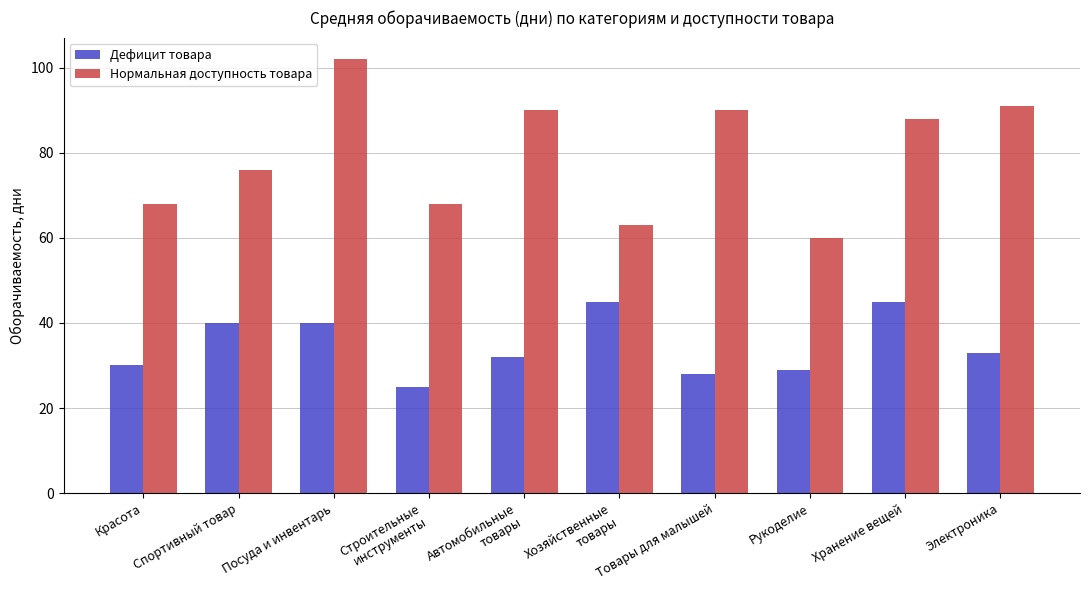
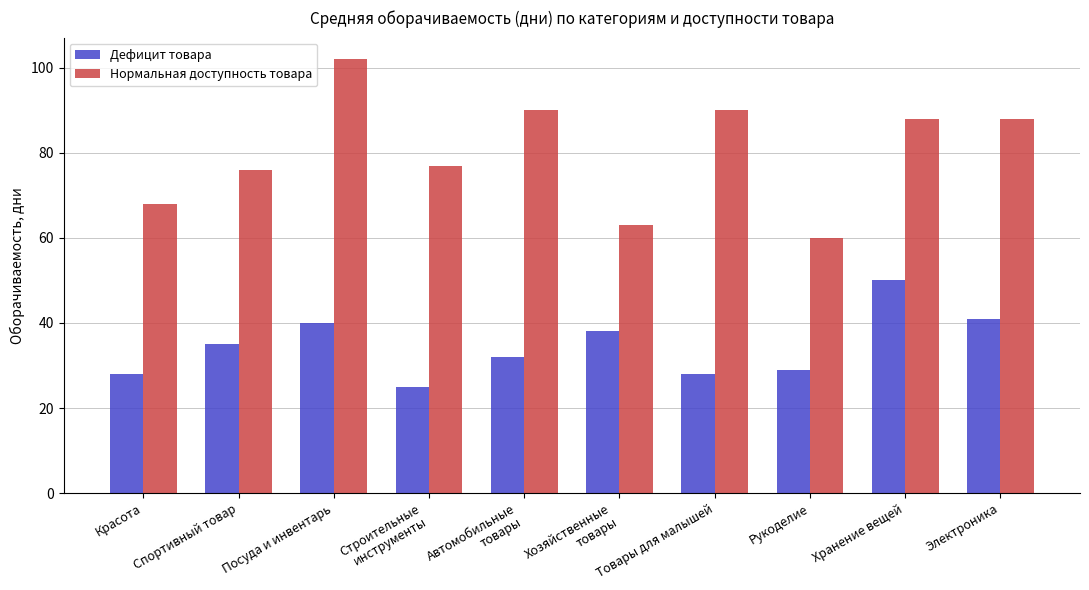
Дефицит товара, Красота: 30 -> 28
Дефицит товара, Спортивный товар: 40 -> 35
Нормальная доступность товара, Строительные инструменты: 68 -> 77
Дефицит товара, Хозяйственные товары: 45 -> 38
Дефицит товара, Хранение вещей: 45 -> 50
Дефицит товара, Электроника: 33 -> 41
Нормальная доступность товара, Электроника: 91 -> 88
